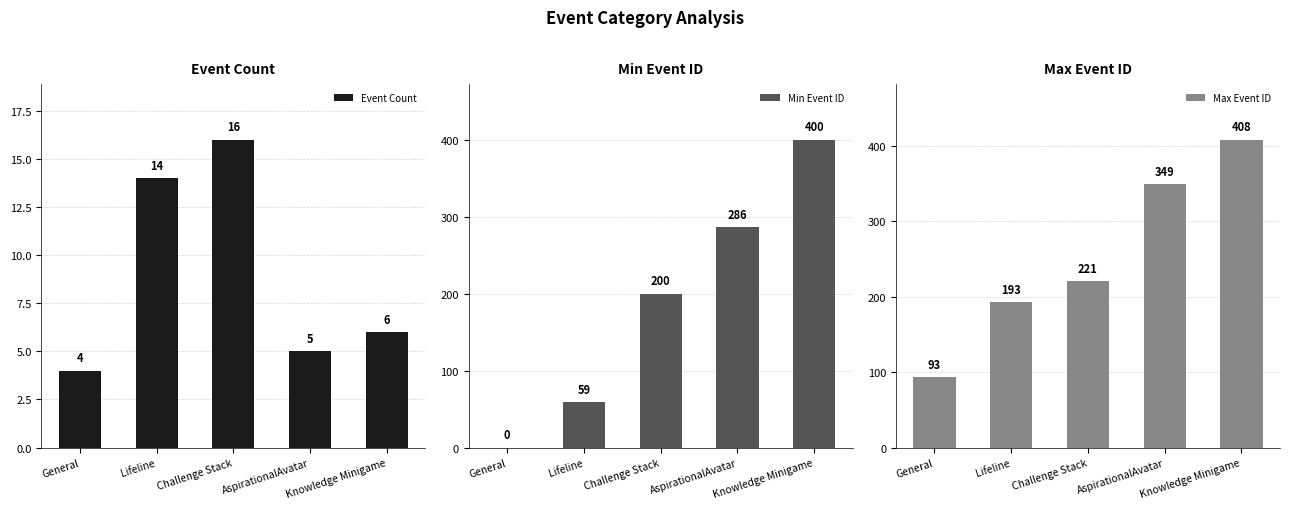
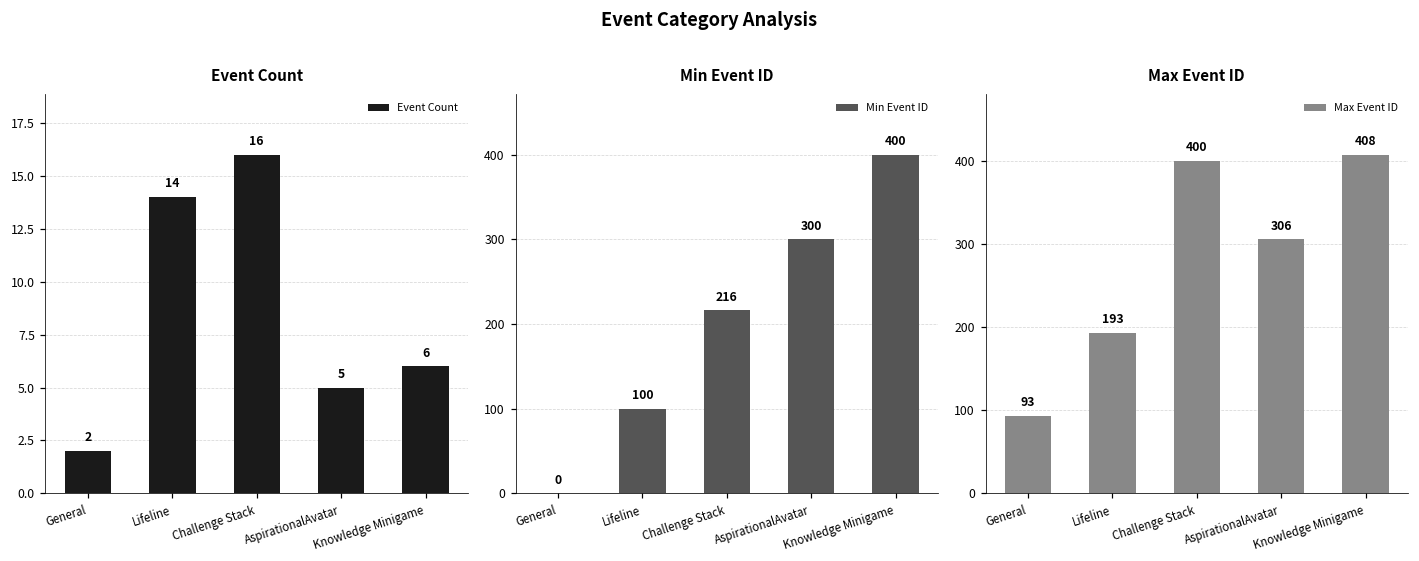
Event Count, General: 4 -> 2
Min Event ID, Lifeline: 59 -> 100
Min Event ID, Challenge Stack: 200 -> 216
Min Event ID, AspirationalAvatar: 286 -> 300
Max Event ID, Challenge Stack: 221 -> 400
Max Event ID, AspirationalAvatar: 349 -> 306
